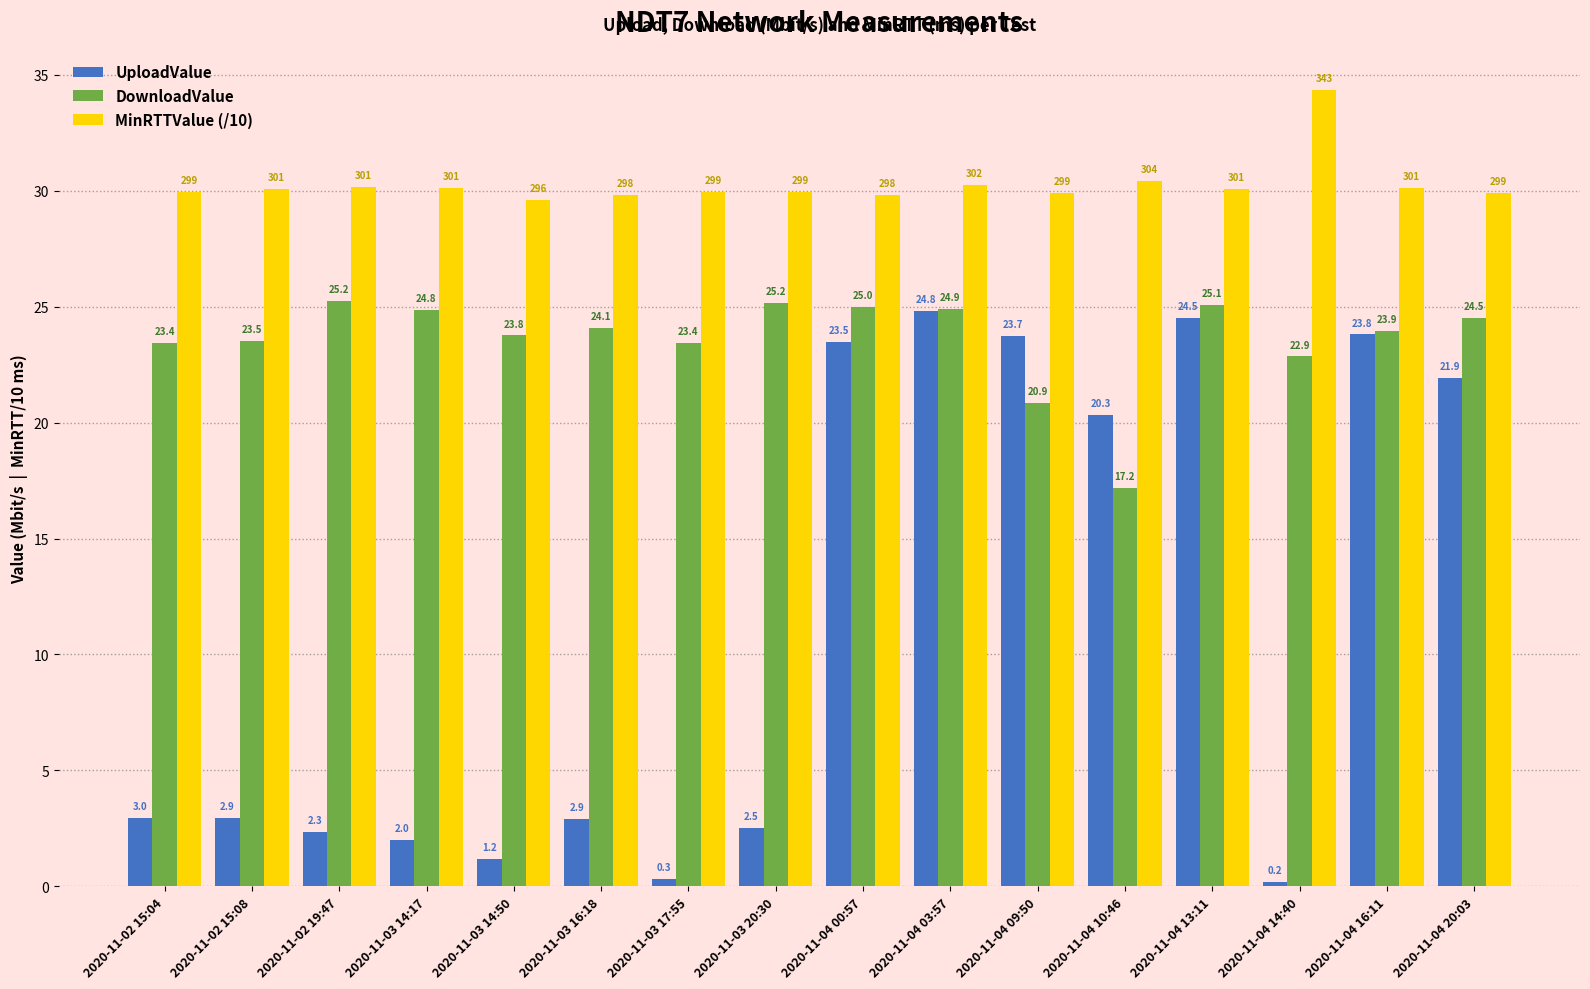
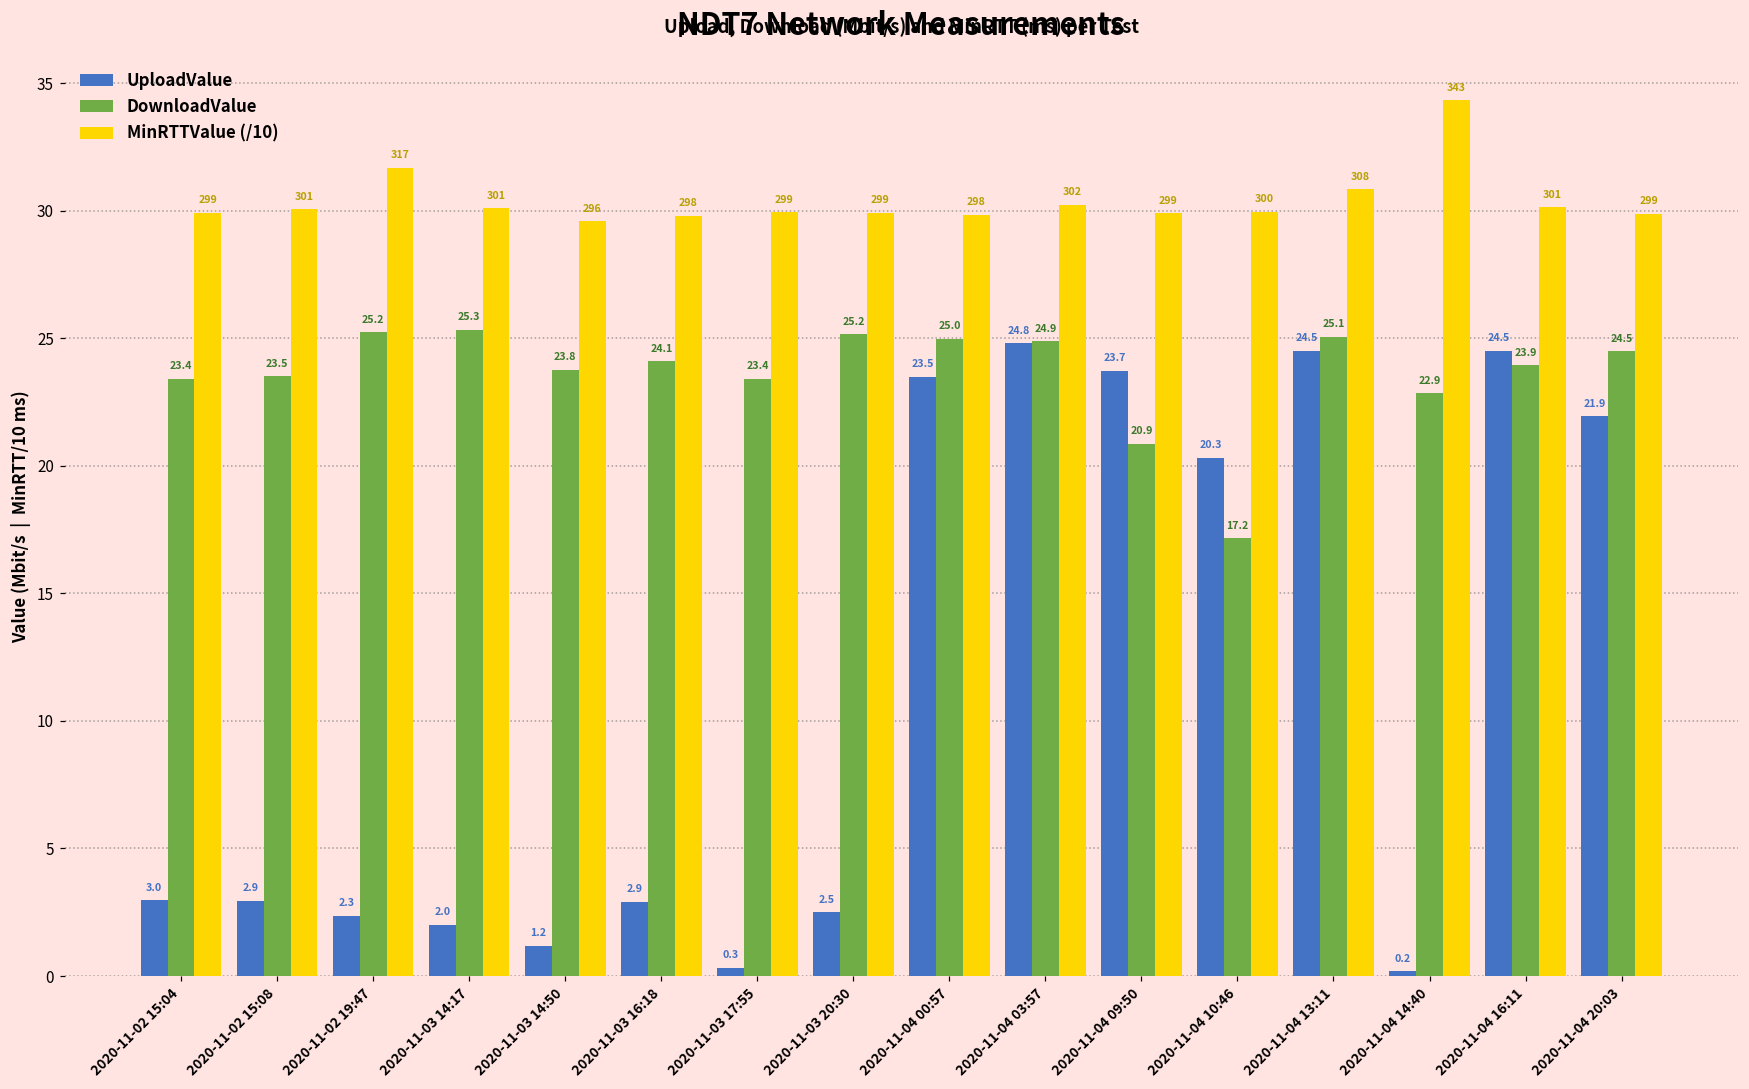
MinRTTValue (/10), 2020-11-02 19:47: 301 -> 317
DownloadValue, 2020-11-03 14:17: 24.8 -> 25.3
MinRTTValue (/10), 2020-11-04 10:46: 304 -> 300
MinRTTValue (/10), 2020-11-04 13:11: 301 -> 308
UploadValue, 2020-11-04 16:11: 23.8 -> 24.5
